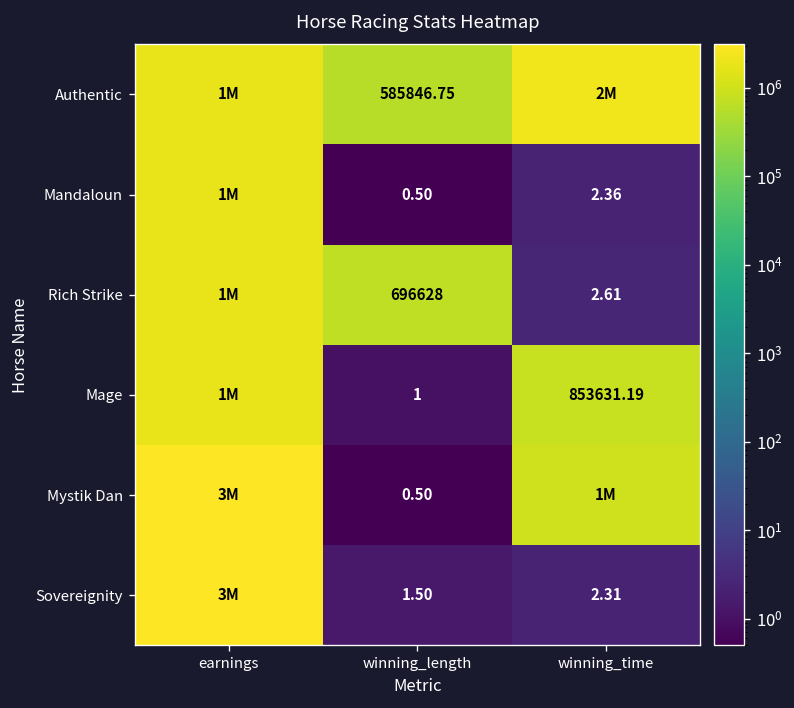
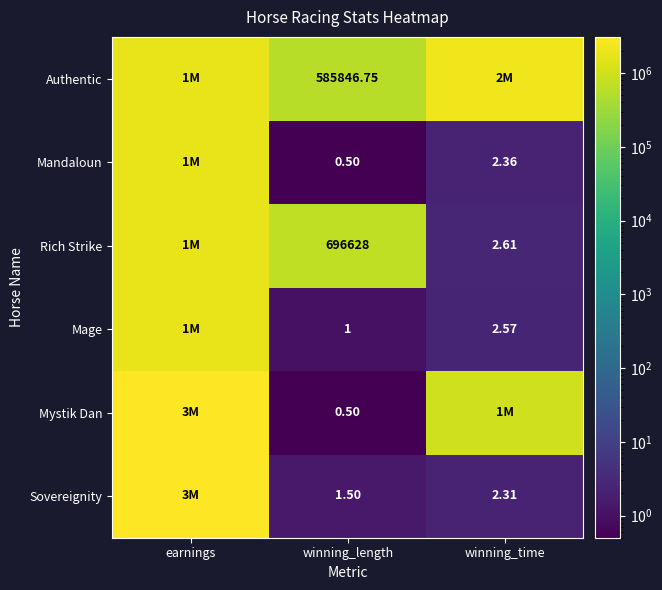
Mage, winning_time: 853631.19 -> 2.57
